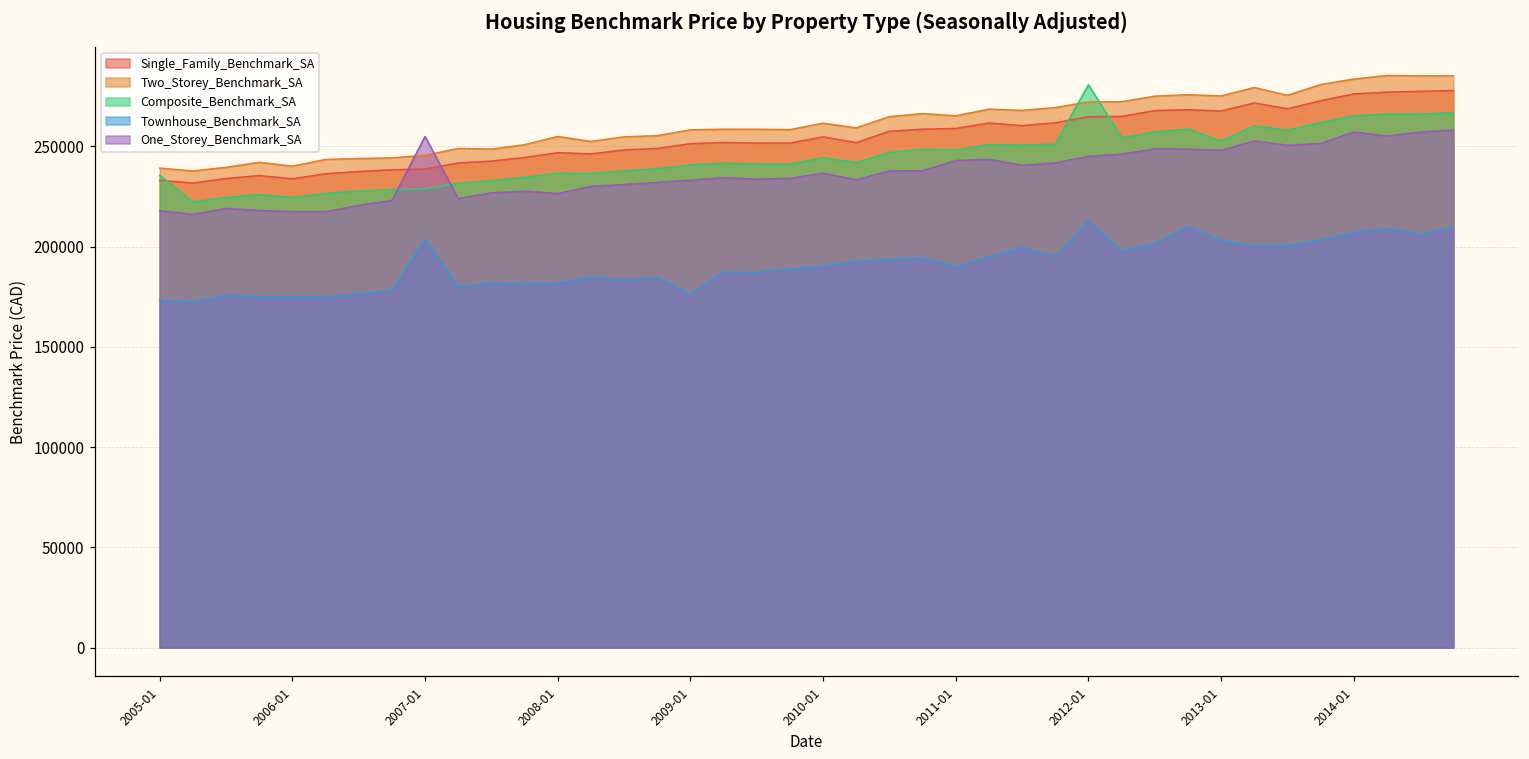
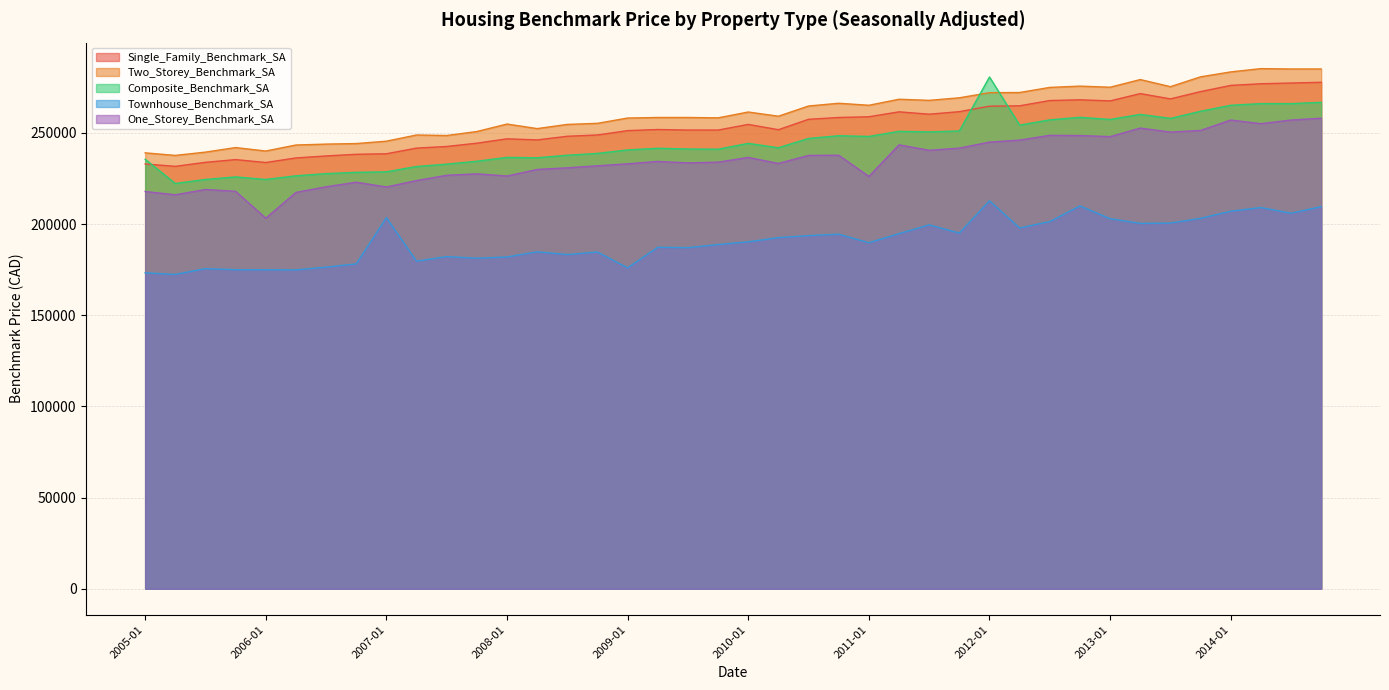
One_Storey_Benchmark_SA, 2006-01: 217000 -> 203000
One_Storey_Benchmark_SA, 2007-01: 255000 -> 220000
One_Storey_Benchmark_SA, 2011-01: 243000 -> 226000
Composite_Benchmark_SA, 2013-01: 253000 -> 257000
